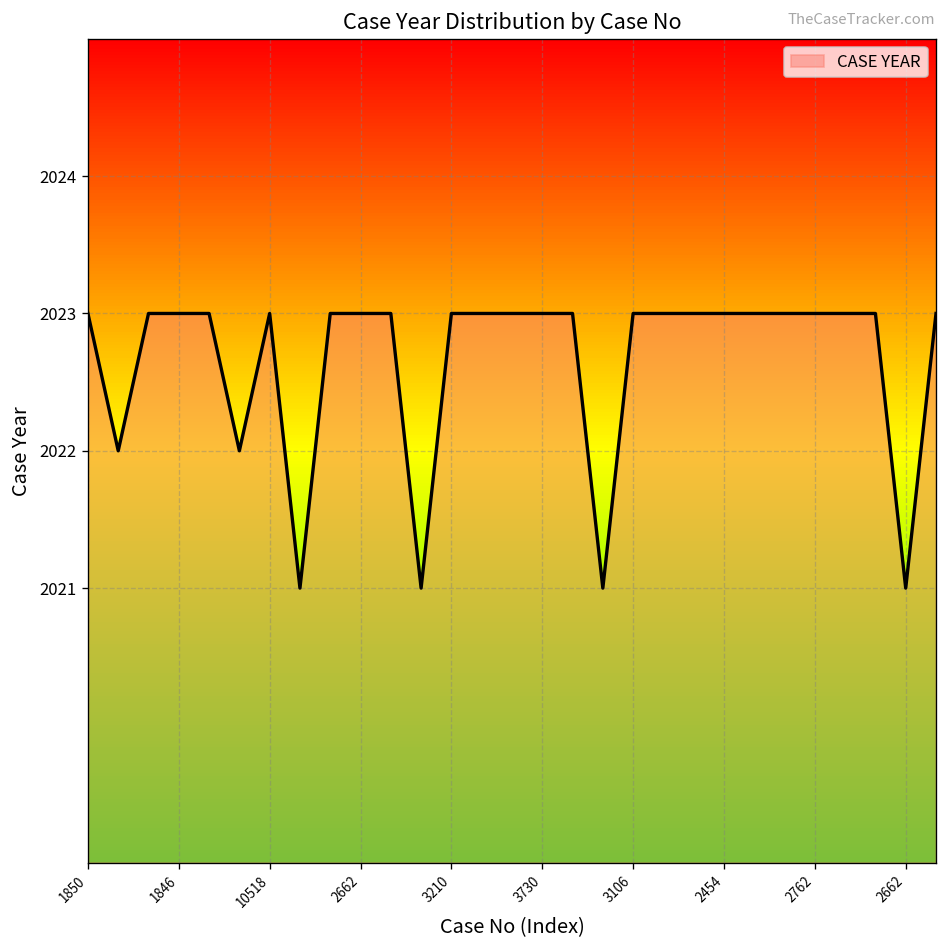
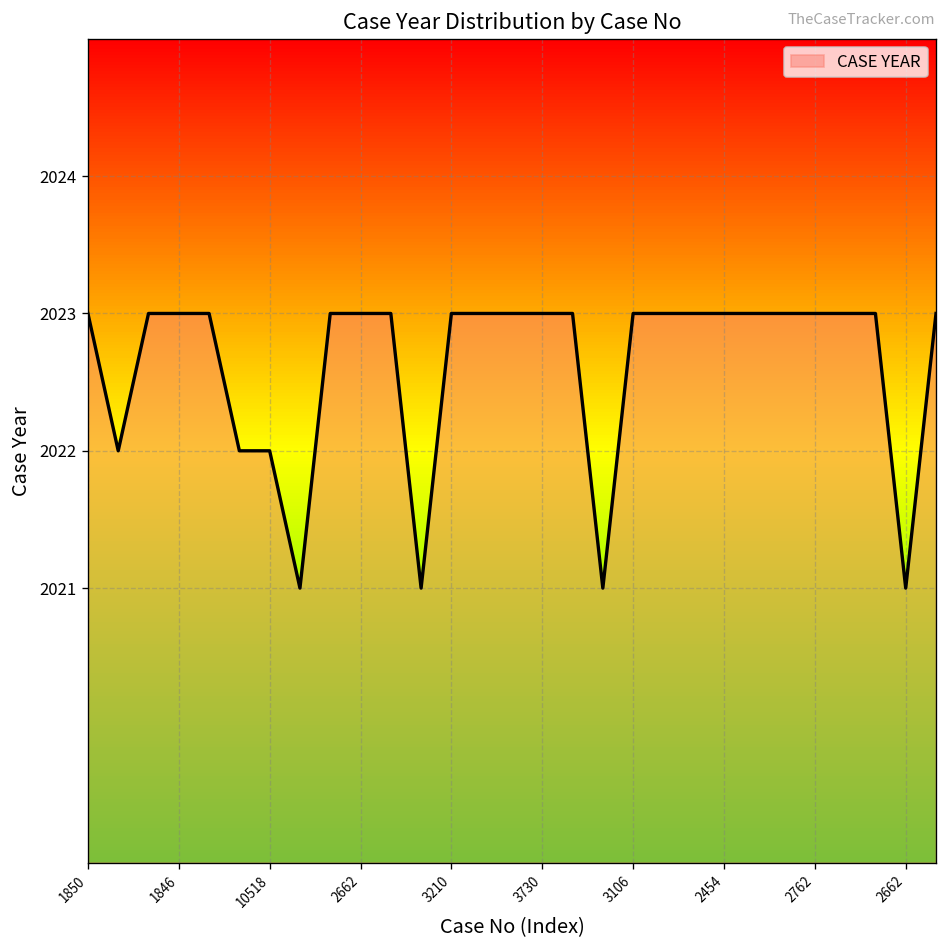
10518: 2023 -> 2022
